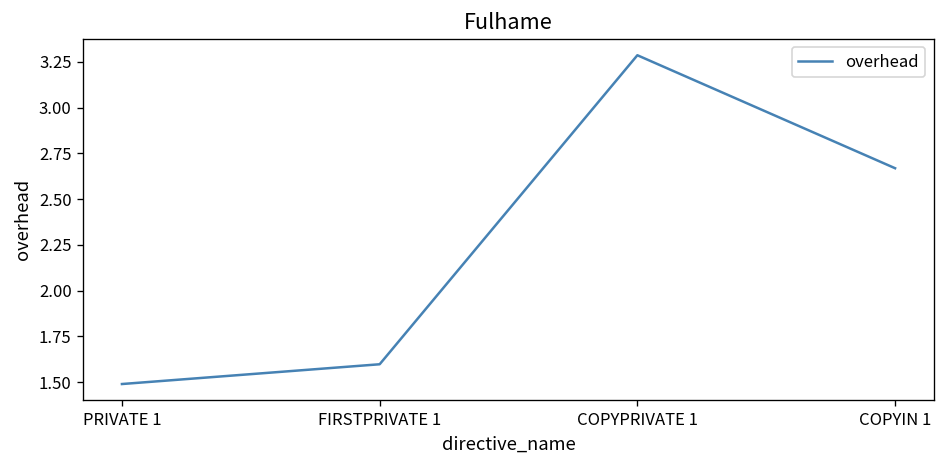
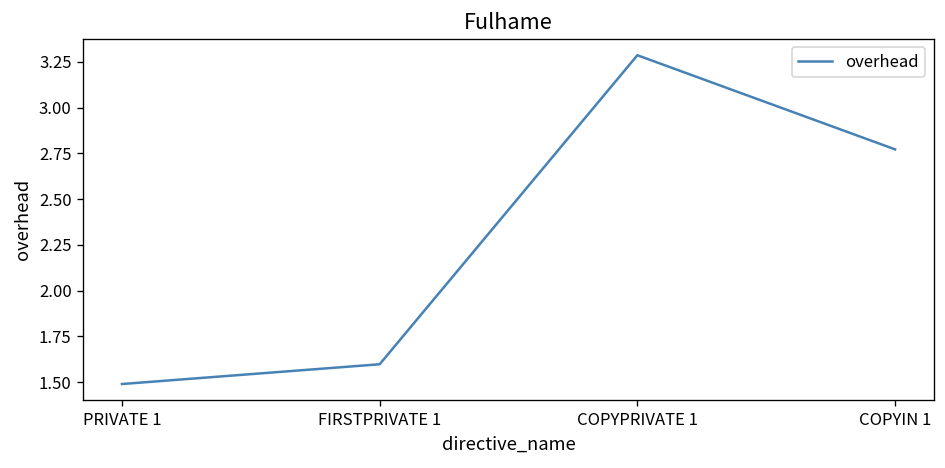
COPYIN 1: 2.67 -> 2.77
